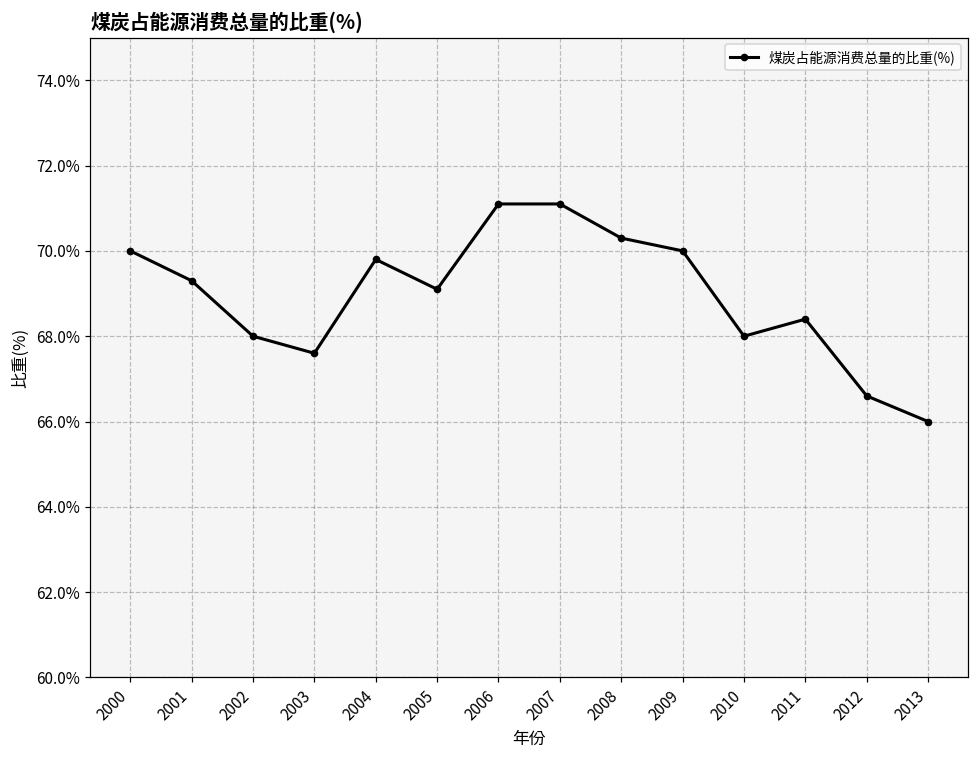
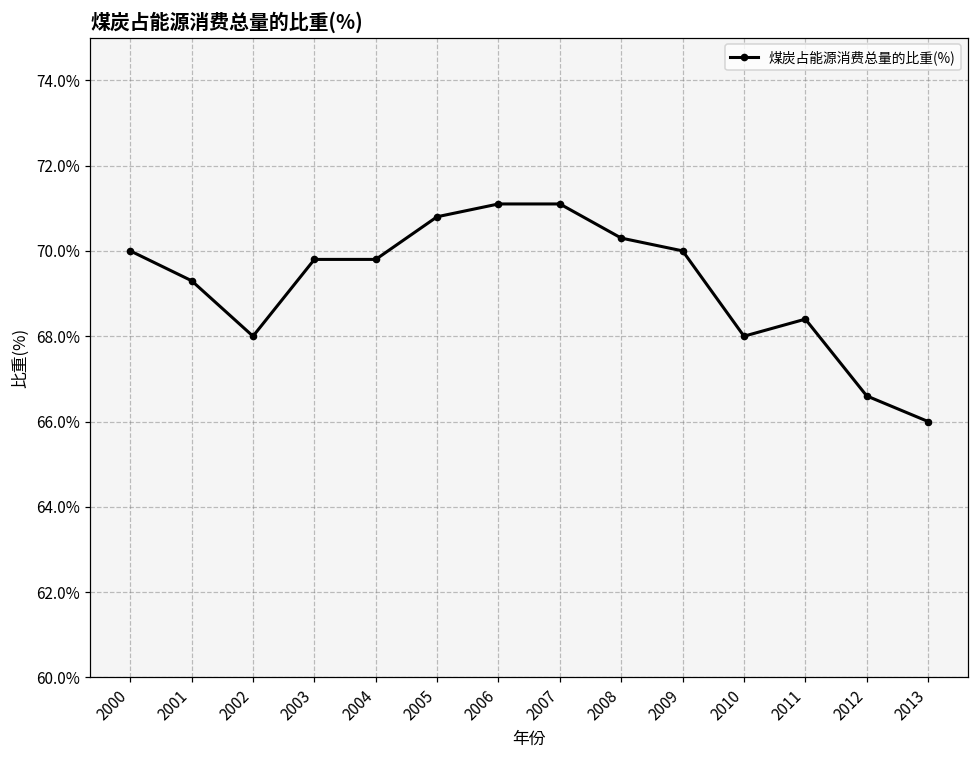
2003: 67.6% -> 69.8%
2005: 69.1% -> 70.8%
